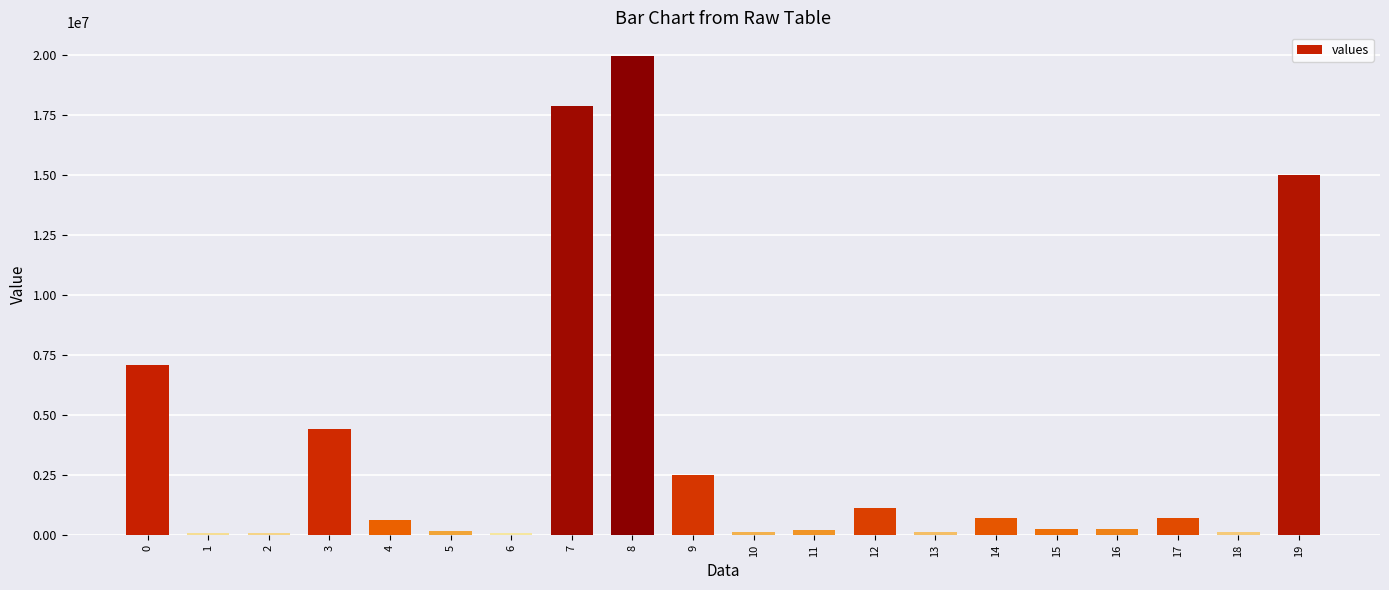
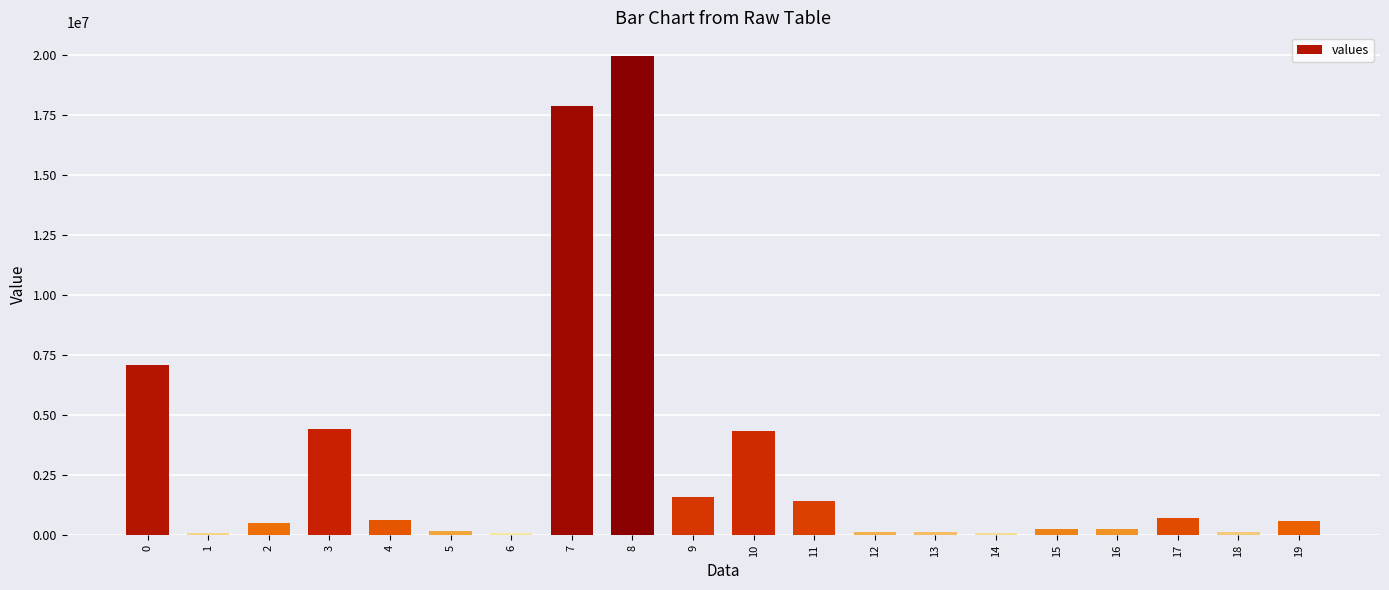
2: 100000 -> 500000
9: 2500000 -> 1600000
10: 100000 -> 4300000
11: 200000 -> 1400000
12: 1100000 -> 100000
14: 700000 -> 100000
19: 15000000 -> 600000
